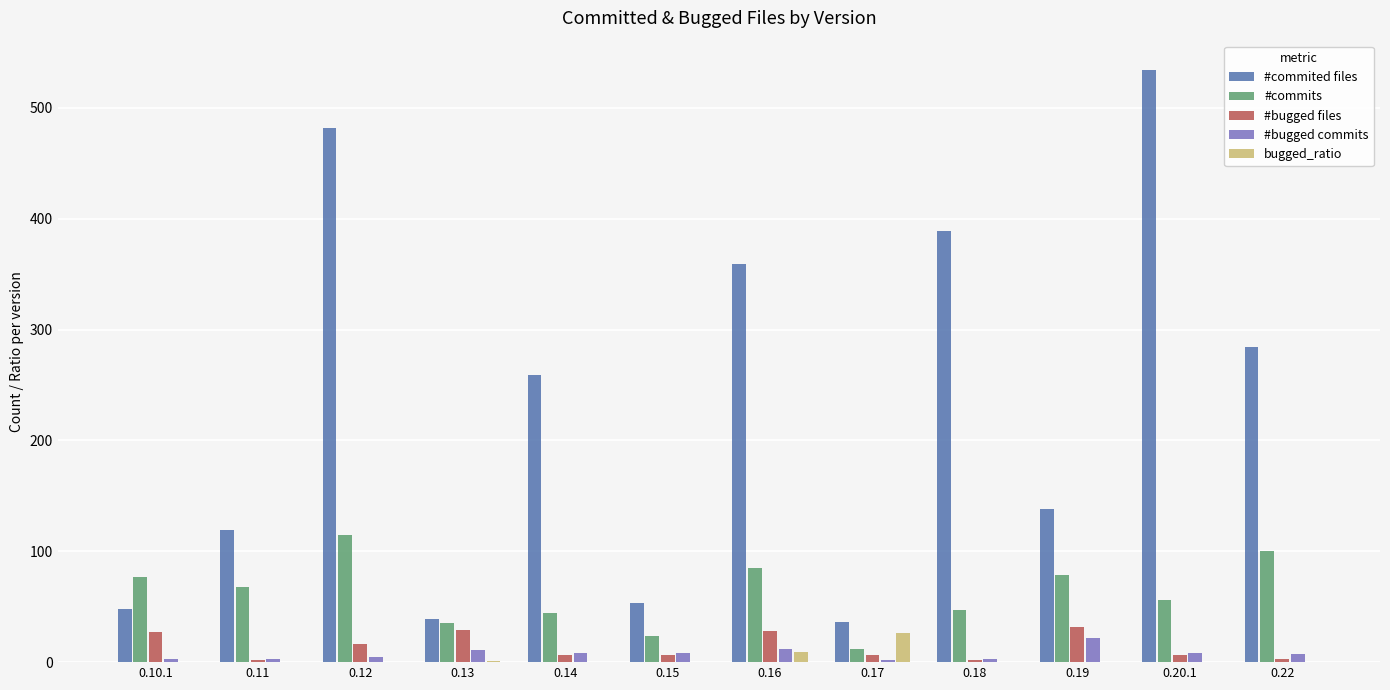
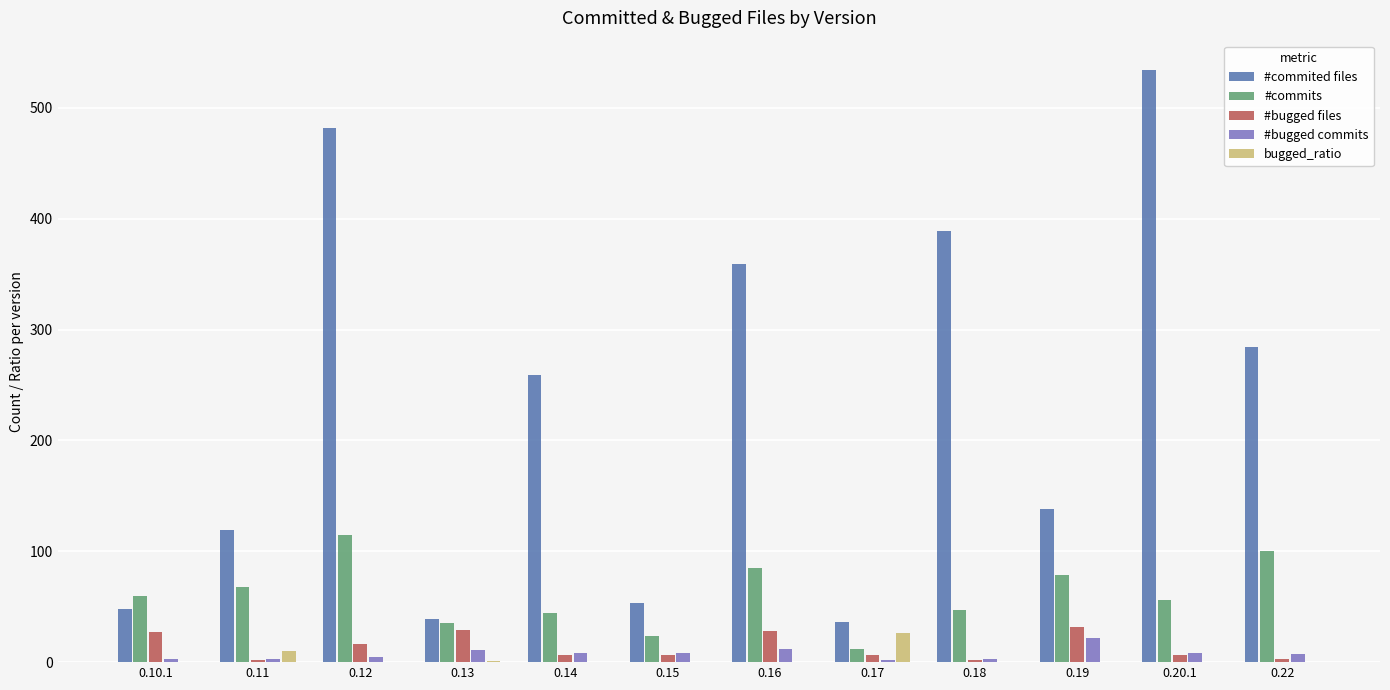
#commits, 0.10.1: 77 -> 60
bugged_ratio, 0.11: 0 -> 10
bugged_ratio, 0.16: 9 -> 0
